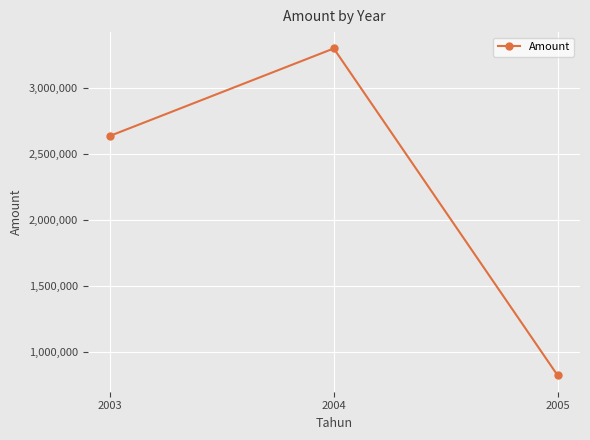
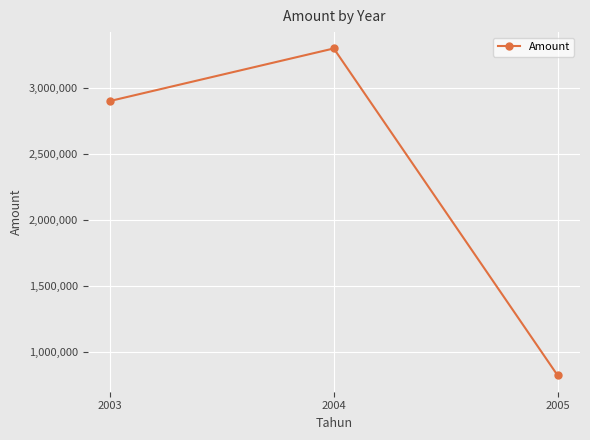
2003: 2,640,000 -> 2,900,000
